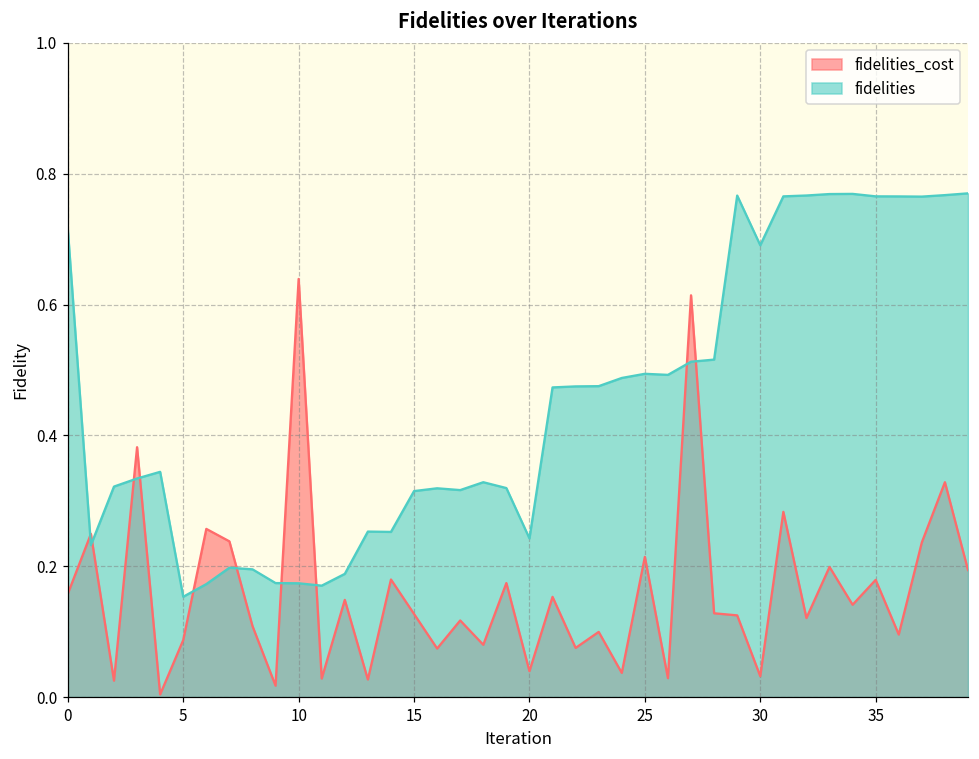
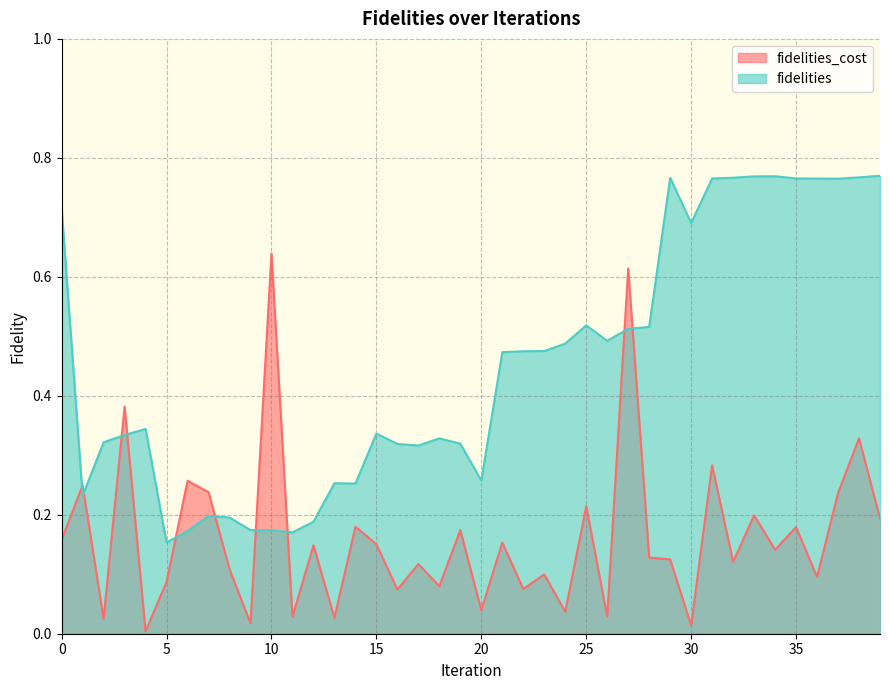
fidelities_cost, 15: 0.13 -> 0.15
fidelities, 15: 0.31 -> 0.34
fidelities, 20: 0.24 -> 0.26
fidelities, 25: 0.49 -> 0.52
fidelities_cost, 30: 0.03 -> 0.01
